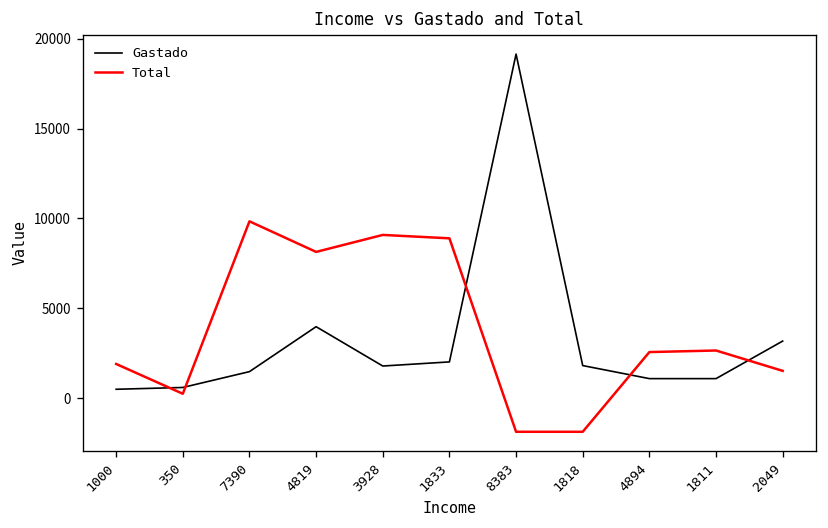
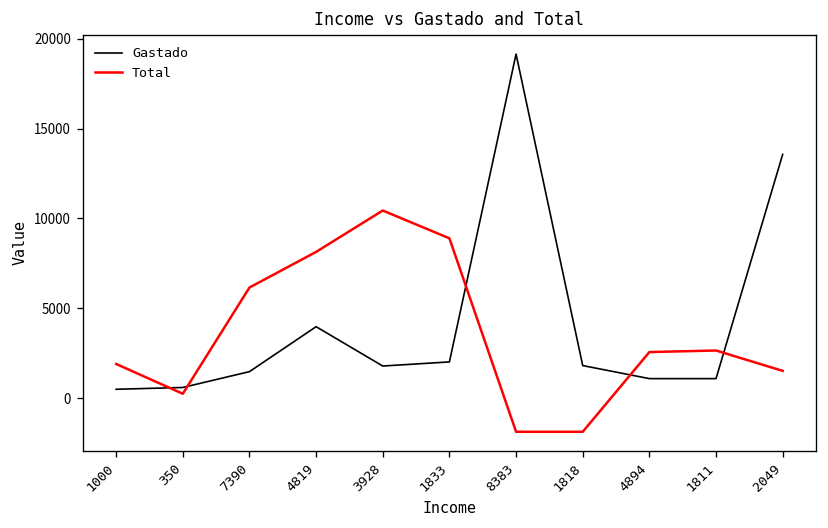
Total, 7390: 9800 -> 6200
Total, 3928: 9100 -> 10400
Gastado, 2049: 3200 -> 13600
